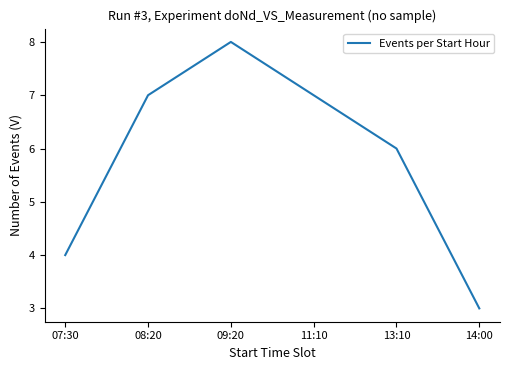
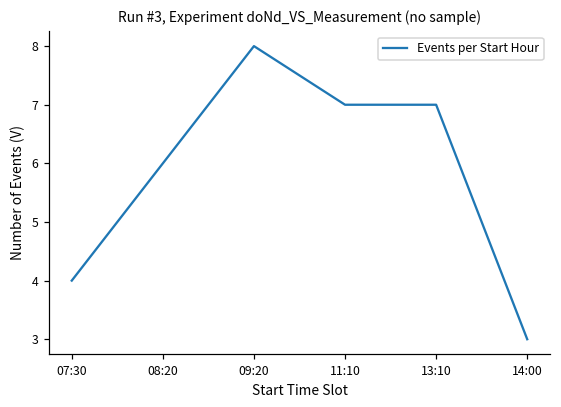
08:20: 7 -> 6
13:10: 6 -> 7
